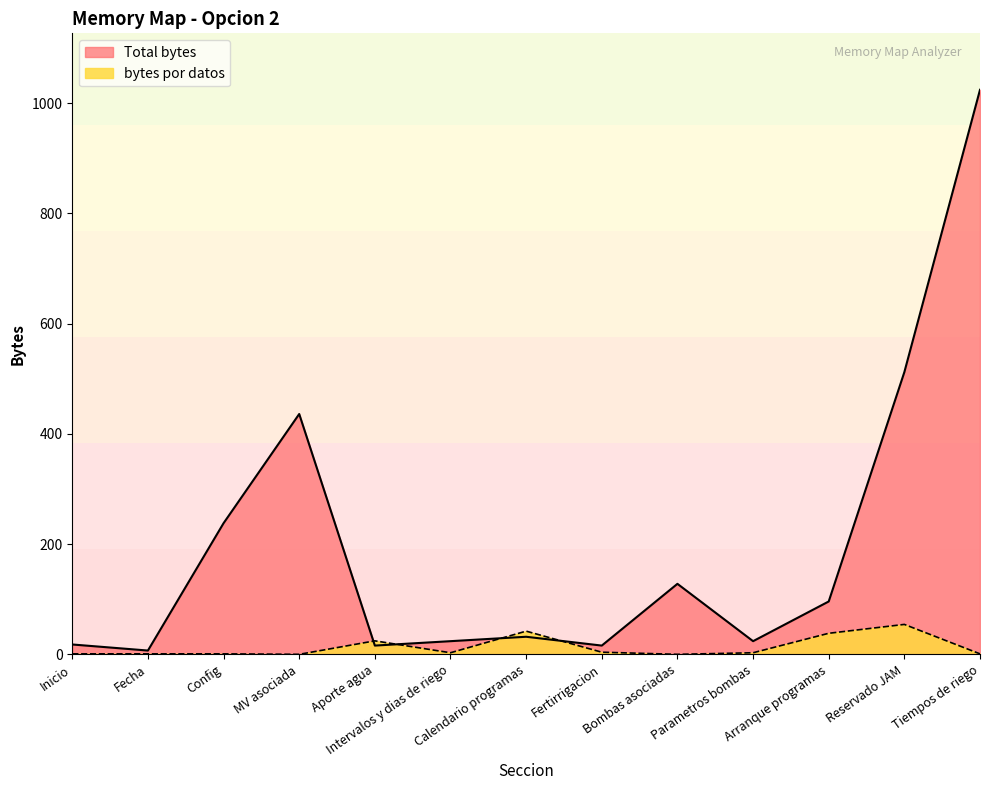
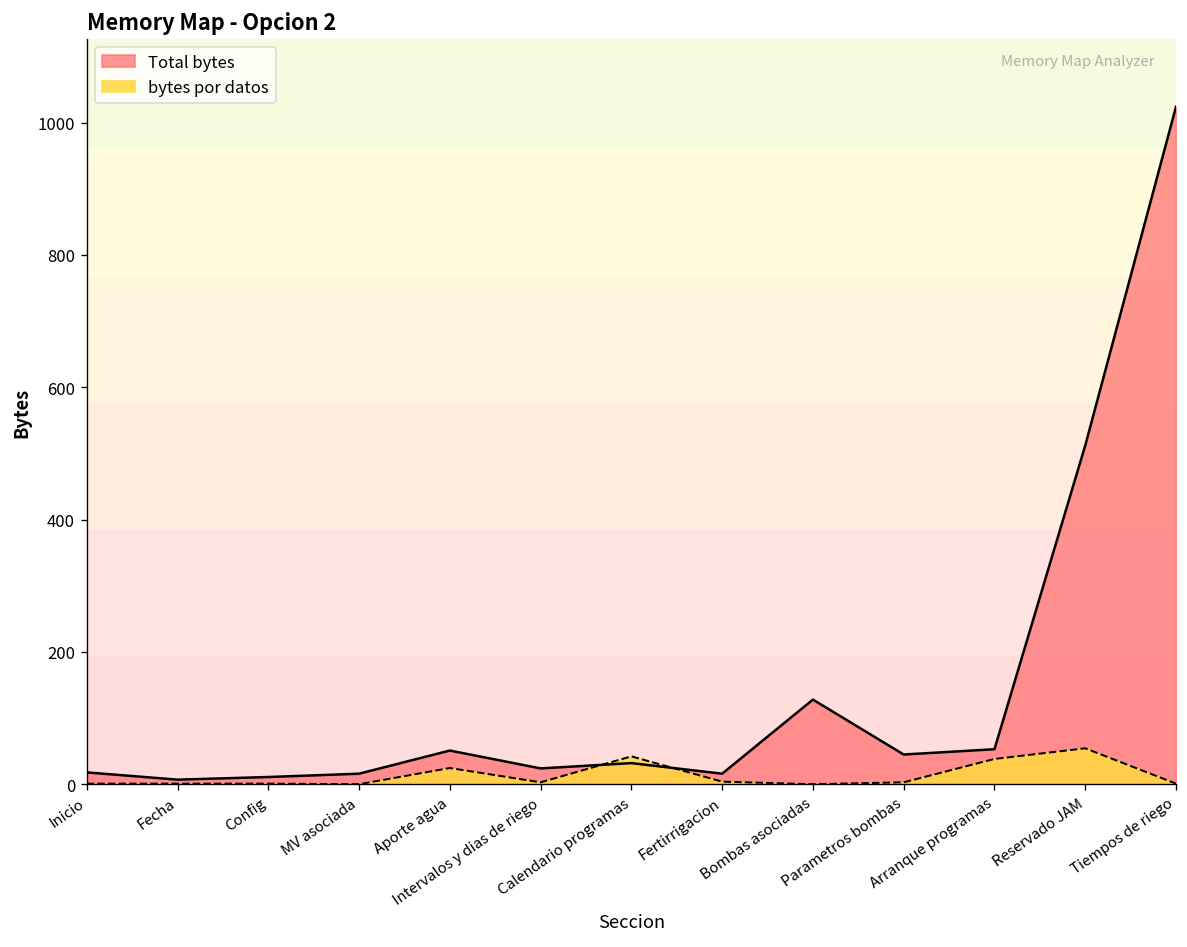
Total bytes, Config: 240 -> 10
Total bytes, MV asociada: 440 -> 20
Total bytes, Aporte agua: 20 -> 50
Total bytes, Parametros bombas: 20 -> 50
Total bytes, Arranque programas: 100 -> 50
